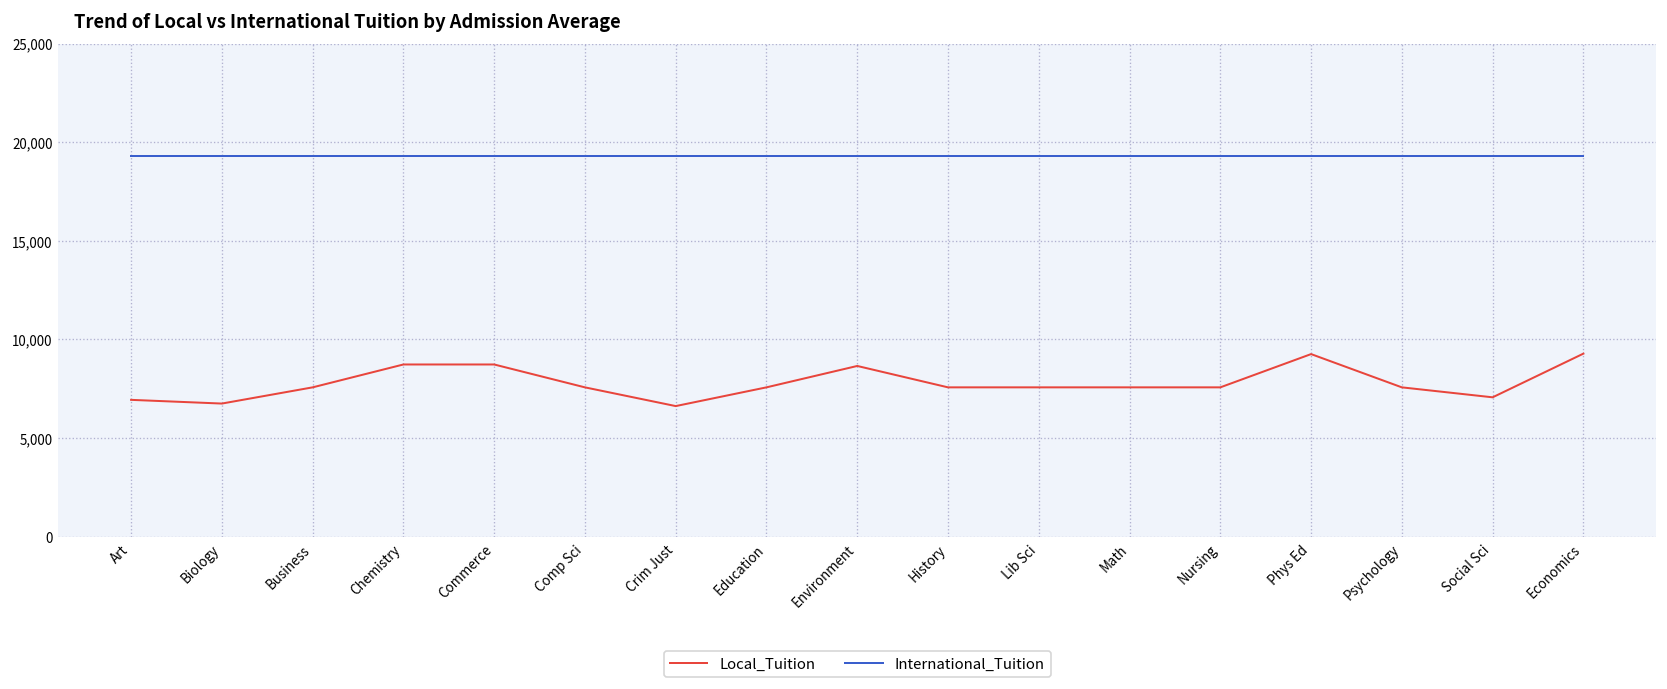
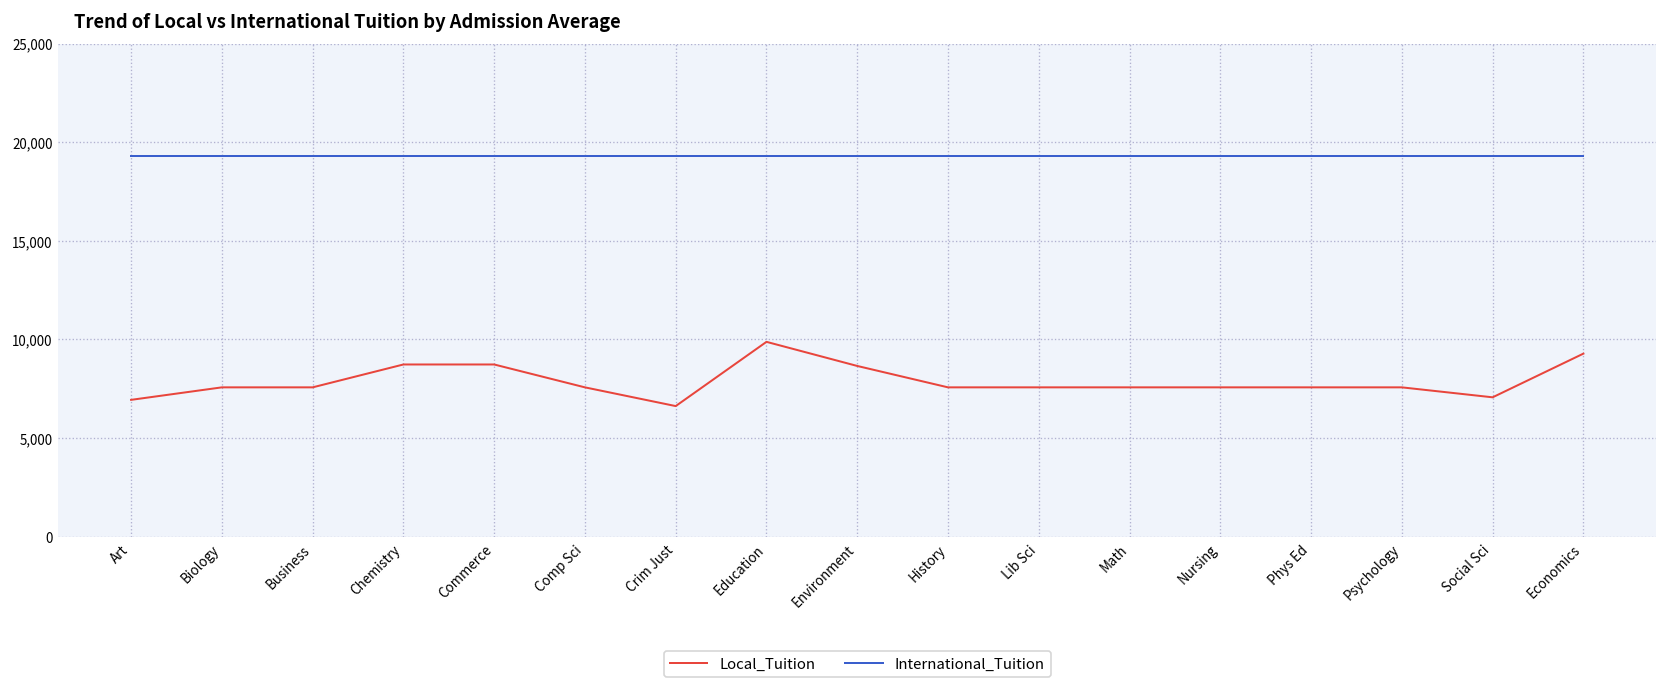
Local_Tuition, Biology: 6,700 -> 7,600
Local_Tuition, Education: 7,600 -> 9,900
Local_Tuition, Phys Ed: 9,300 -> 7,600
